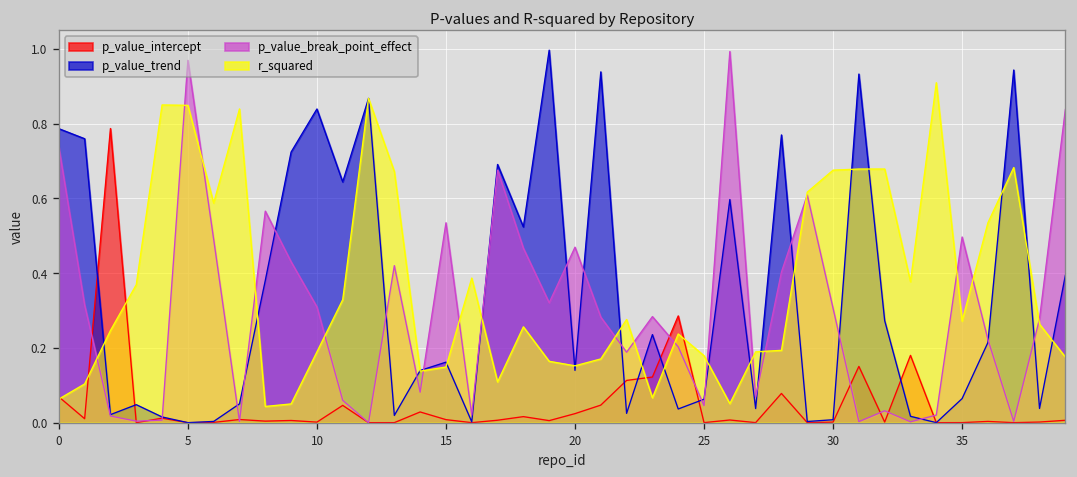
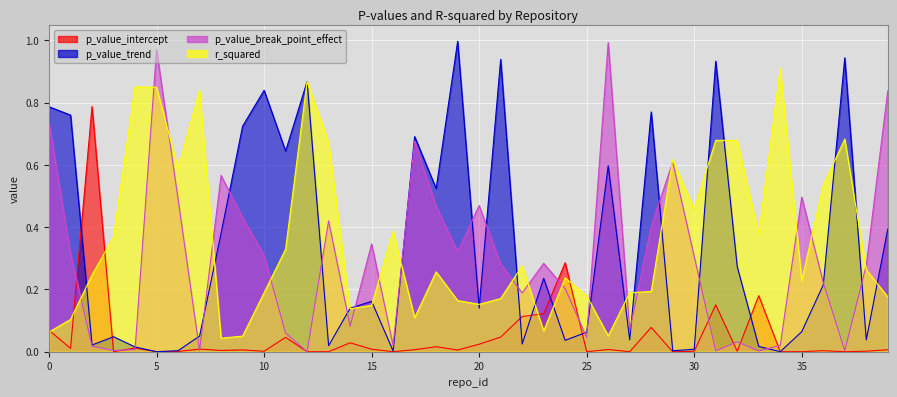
p_value_break_point_effect, 15: 0.53 -> 0.35
r_squared, 30: 0.68 -> 0.46
r_squared, 35: 0.27 -> 0.23
